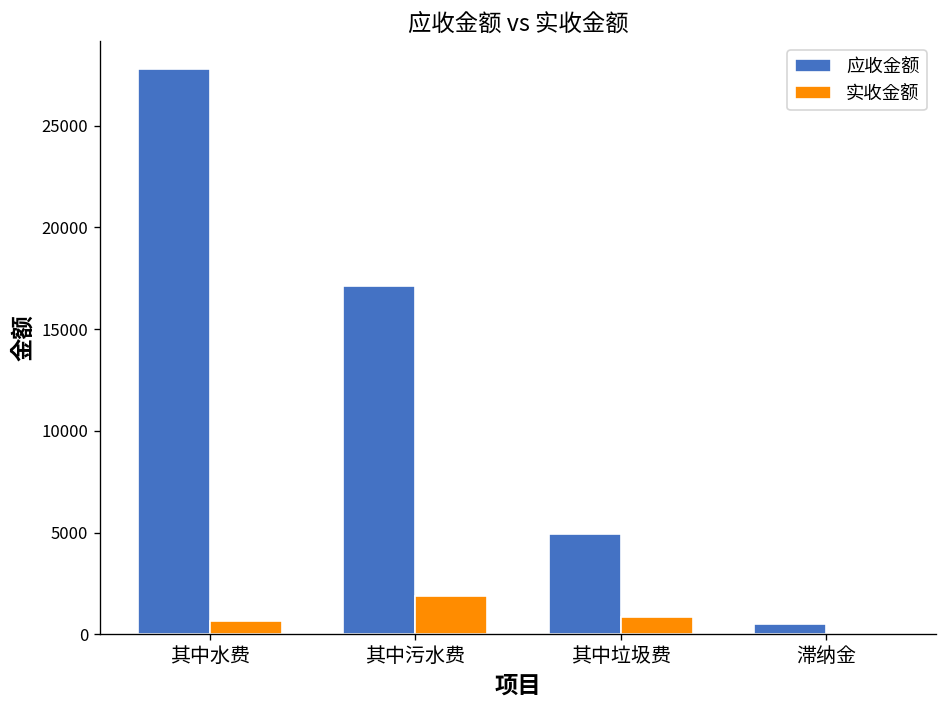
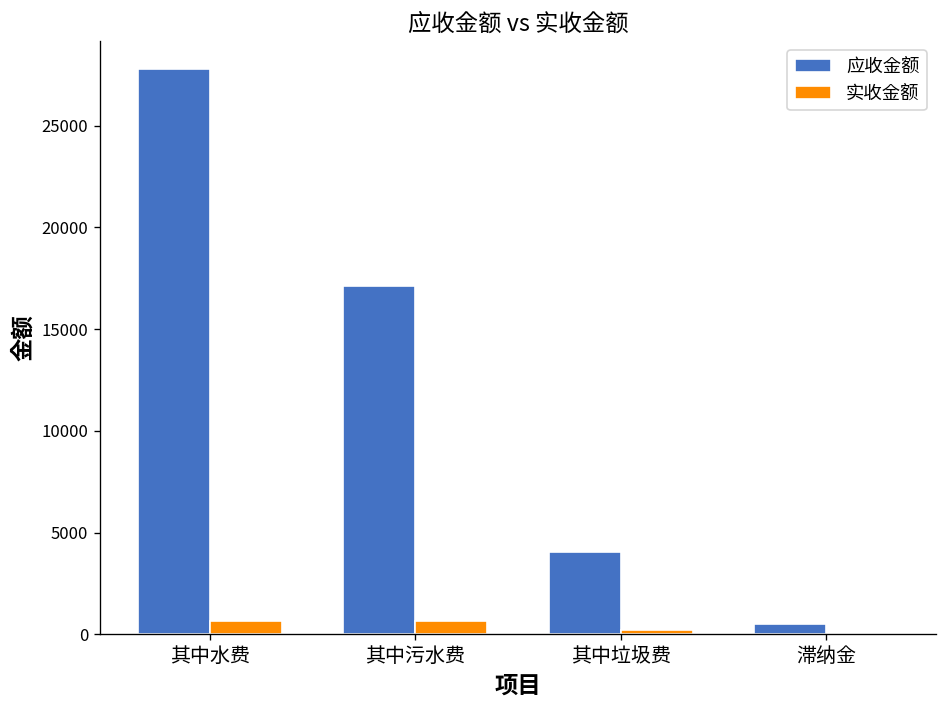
实收金额, 其中污水费: 1900 -> 700
应收金额, 其中垃圾费: 5000 -> 4000
实收金额, 其中垃圾费: 900 -> 200
